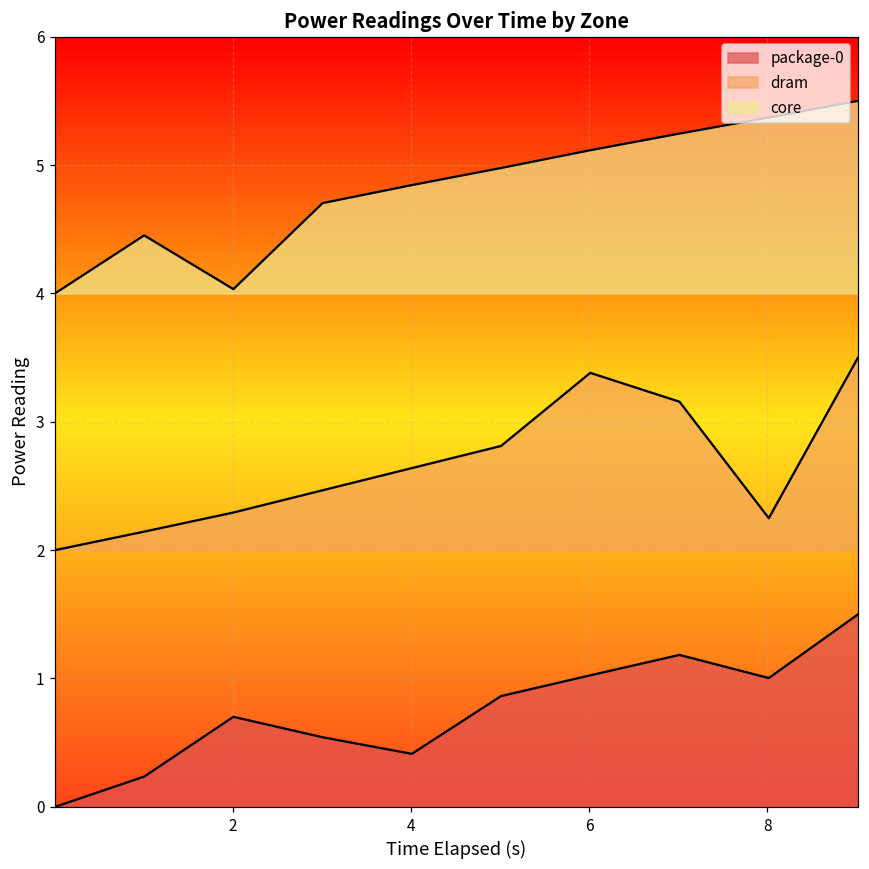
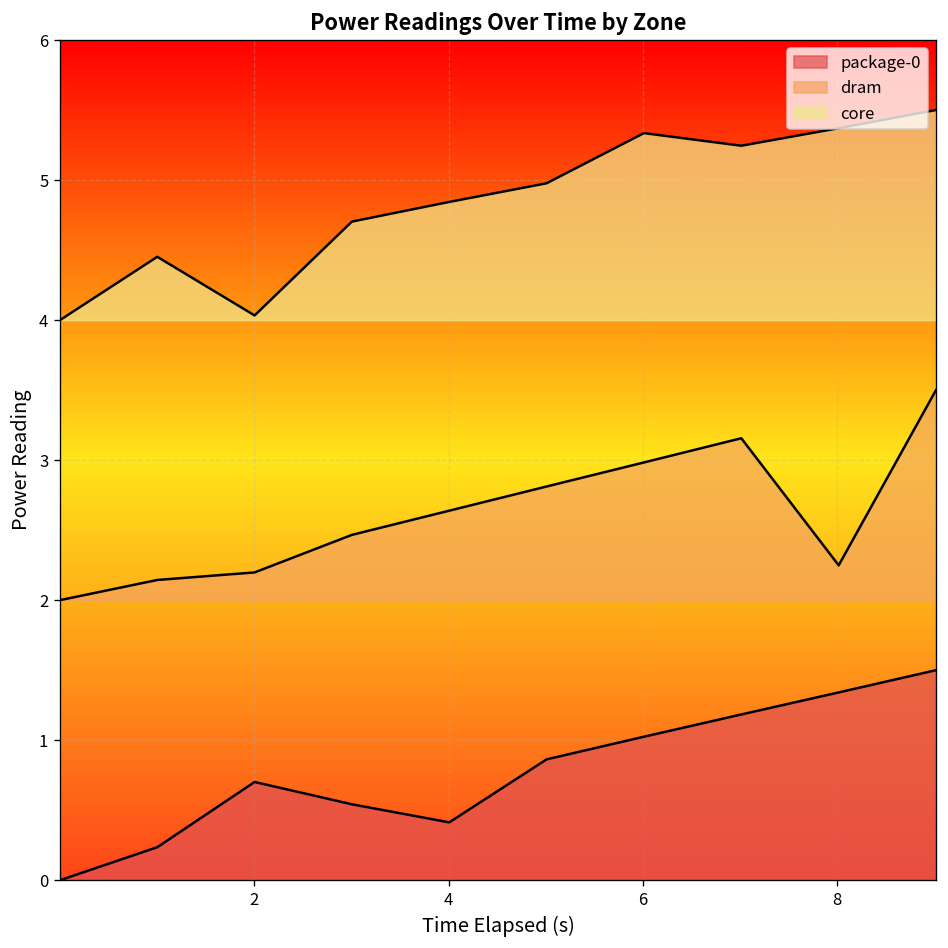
dram, 2: 2.29 -> 2.20
dram, 6: 3.38 -> 2.98
core, 6: 5.12 -> 5.34
package-0, 8: 1.00 -> 1.34
